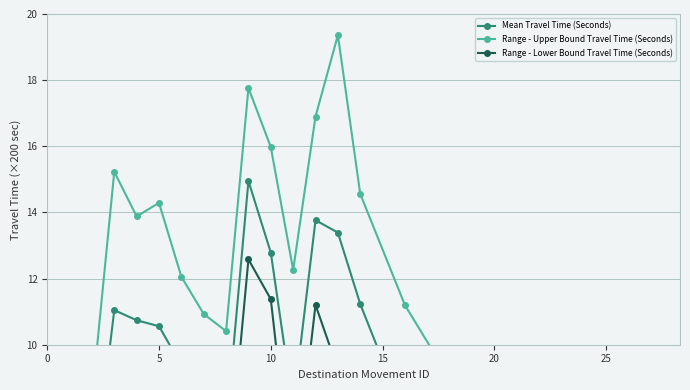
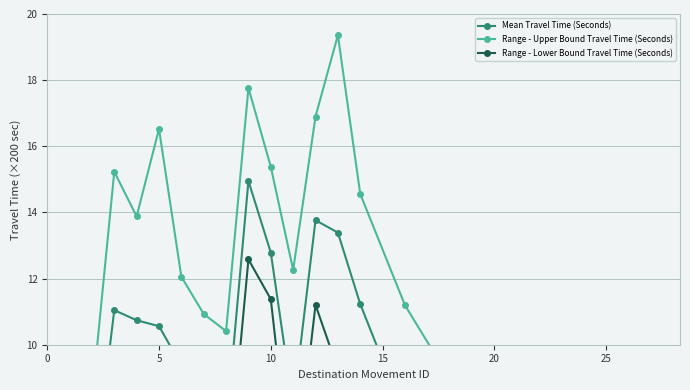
Range - Upper Bound Travel Time (Seconds), 5: 14.3 -> 16.5
Range - Upper Bound Travel Time (Seconds), 10: 16.0 -> 15.4
